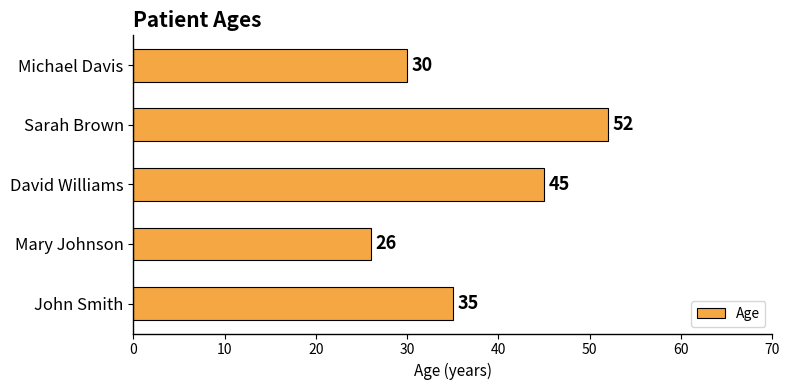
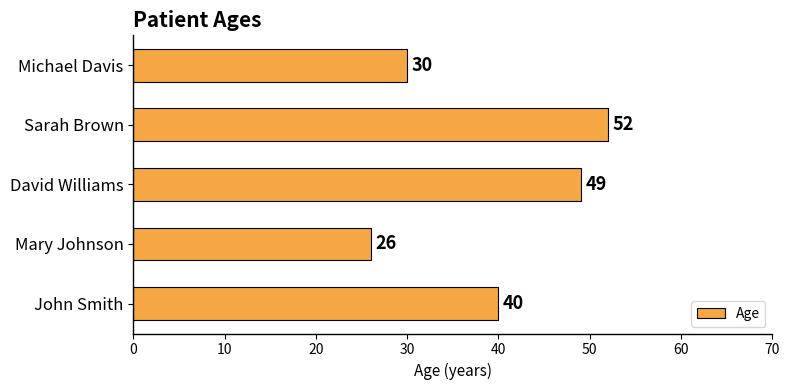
David Williams: 45 -> 49
John Smith: 35 -> 40
